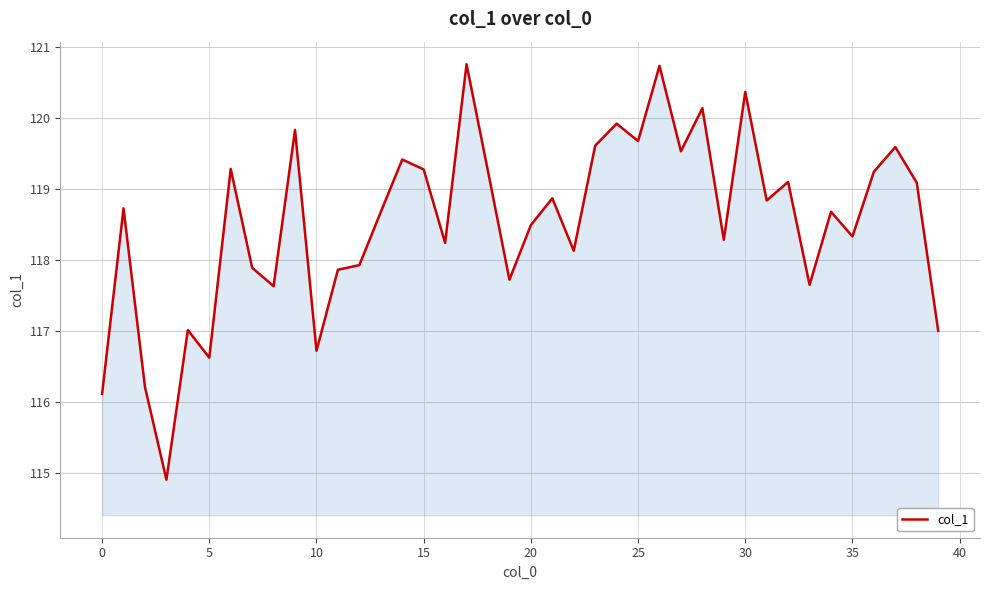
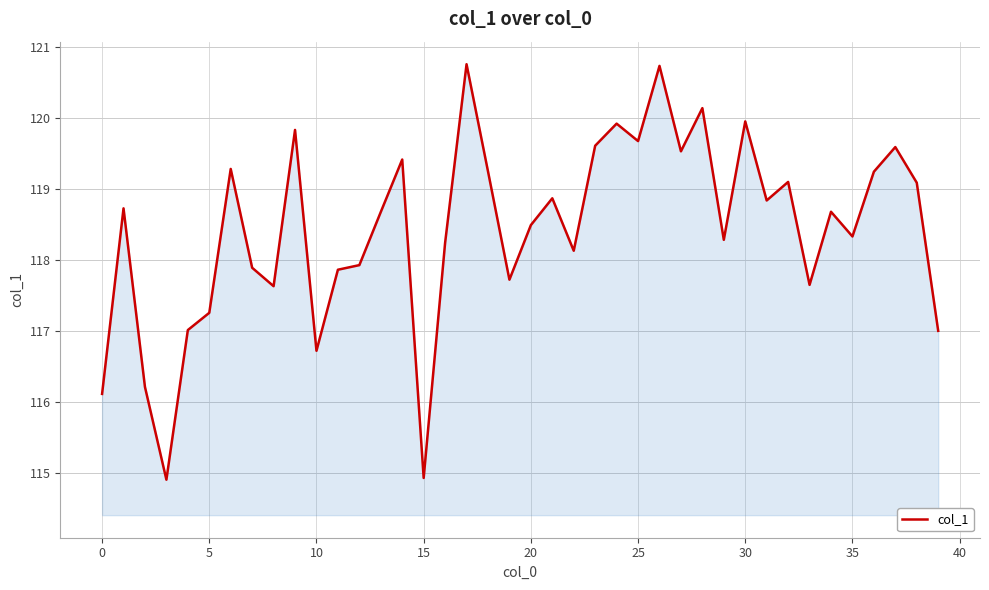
5: 116.6 -> 117.3
15: 119.3 -> 114.9
30: 120.4 -> 120.0
